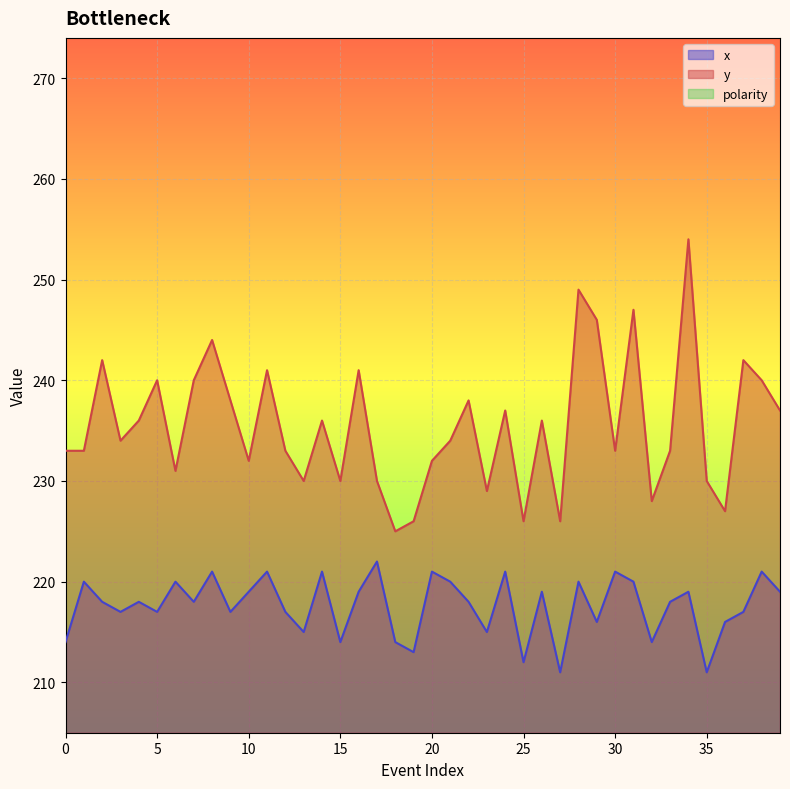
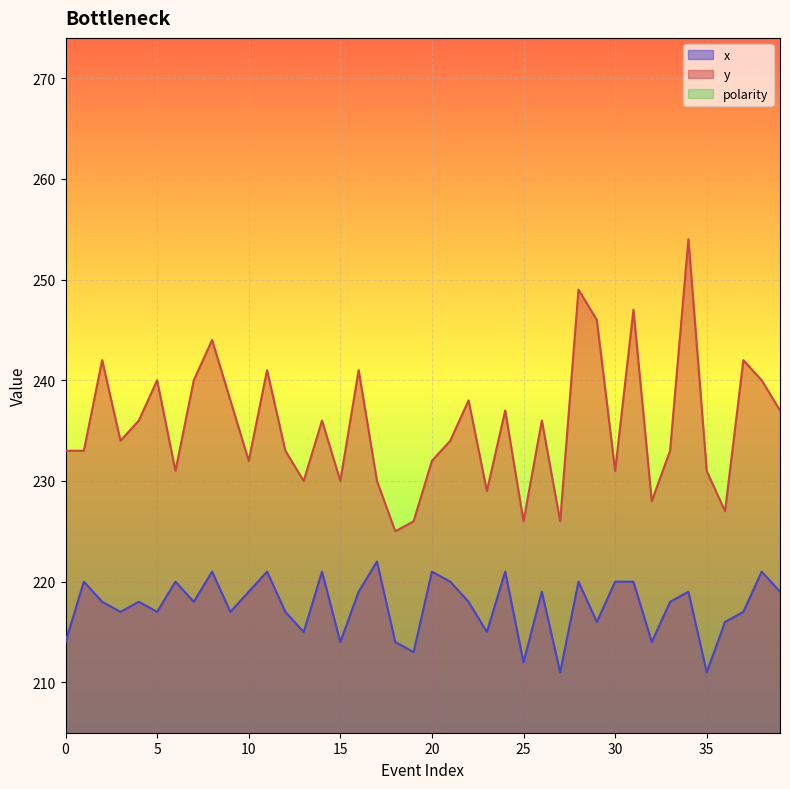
x, 30: 221 -> 220
y, 30: 233 -> 231
y, 35: 230 -> 231
